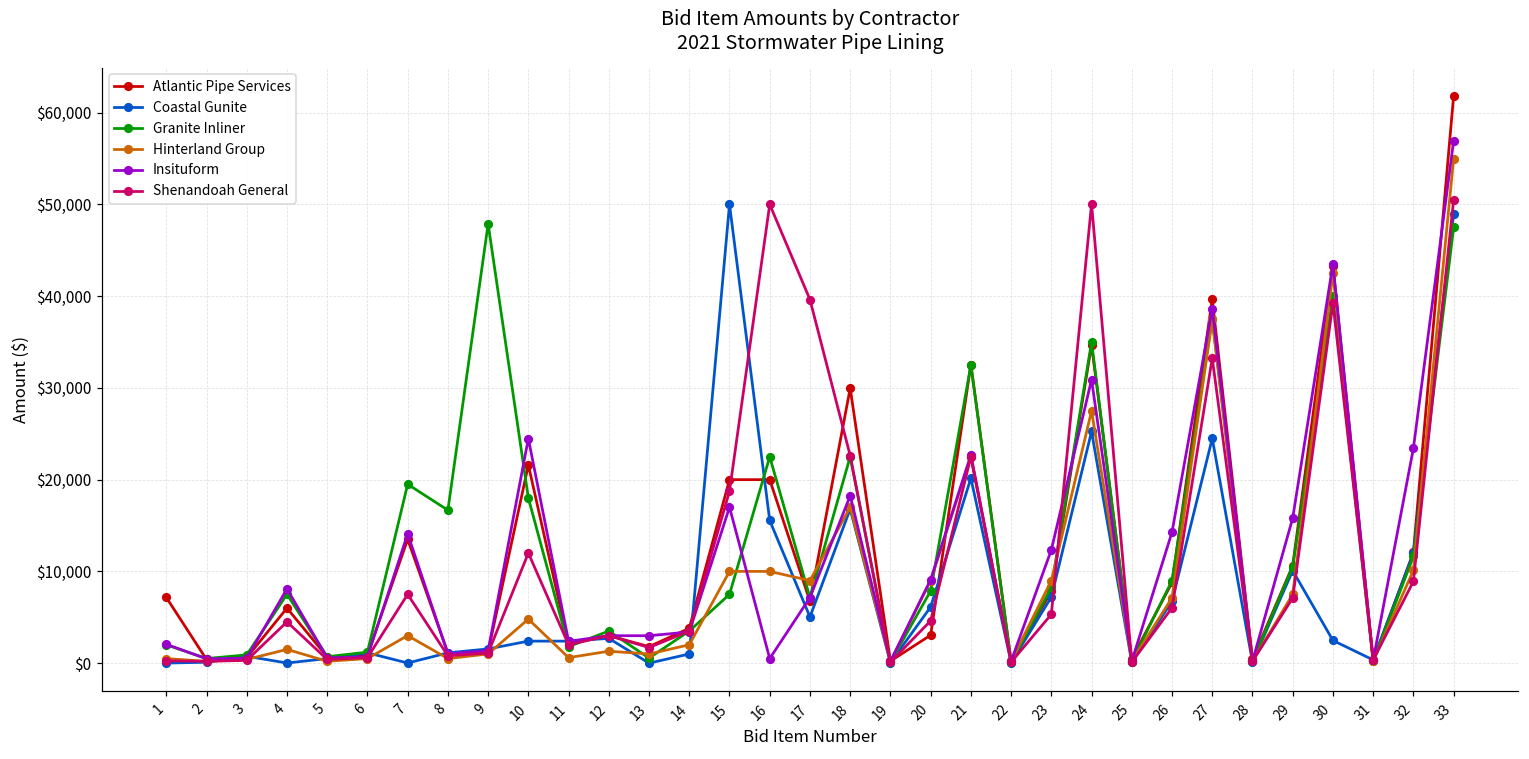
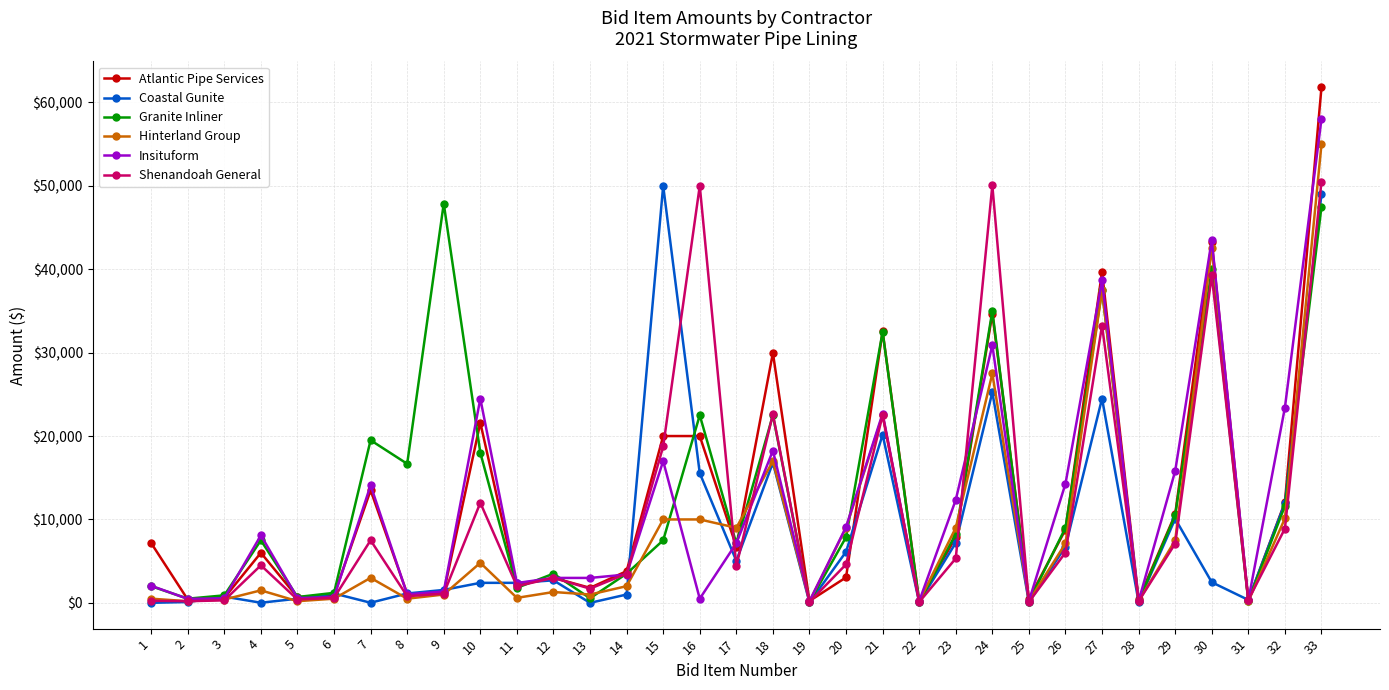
Shenandoah General, 17: $40,000 -> $4,000
Insituform, 33: $57,000 -> $58,000
